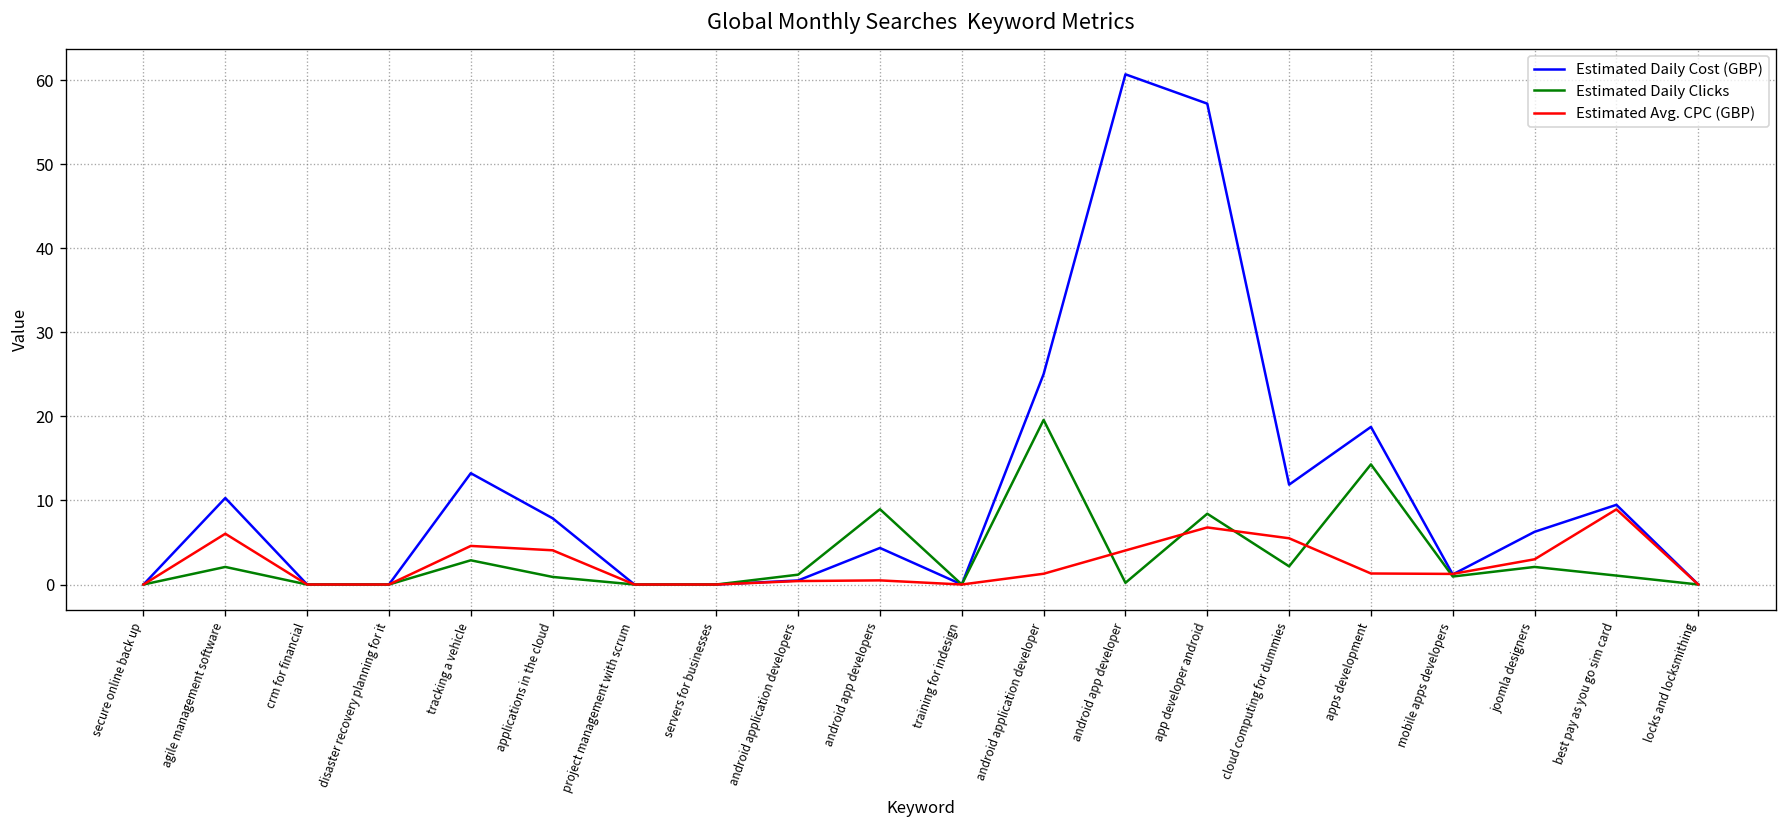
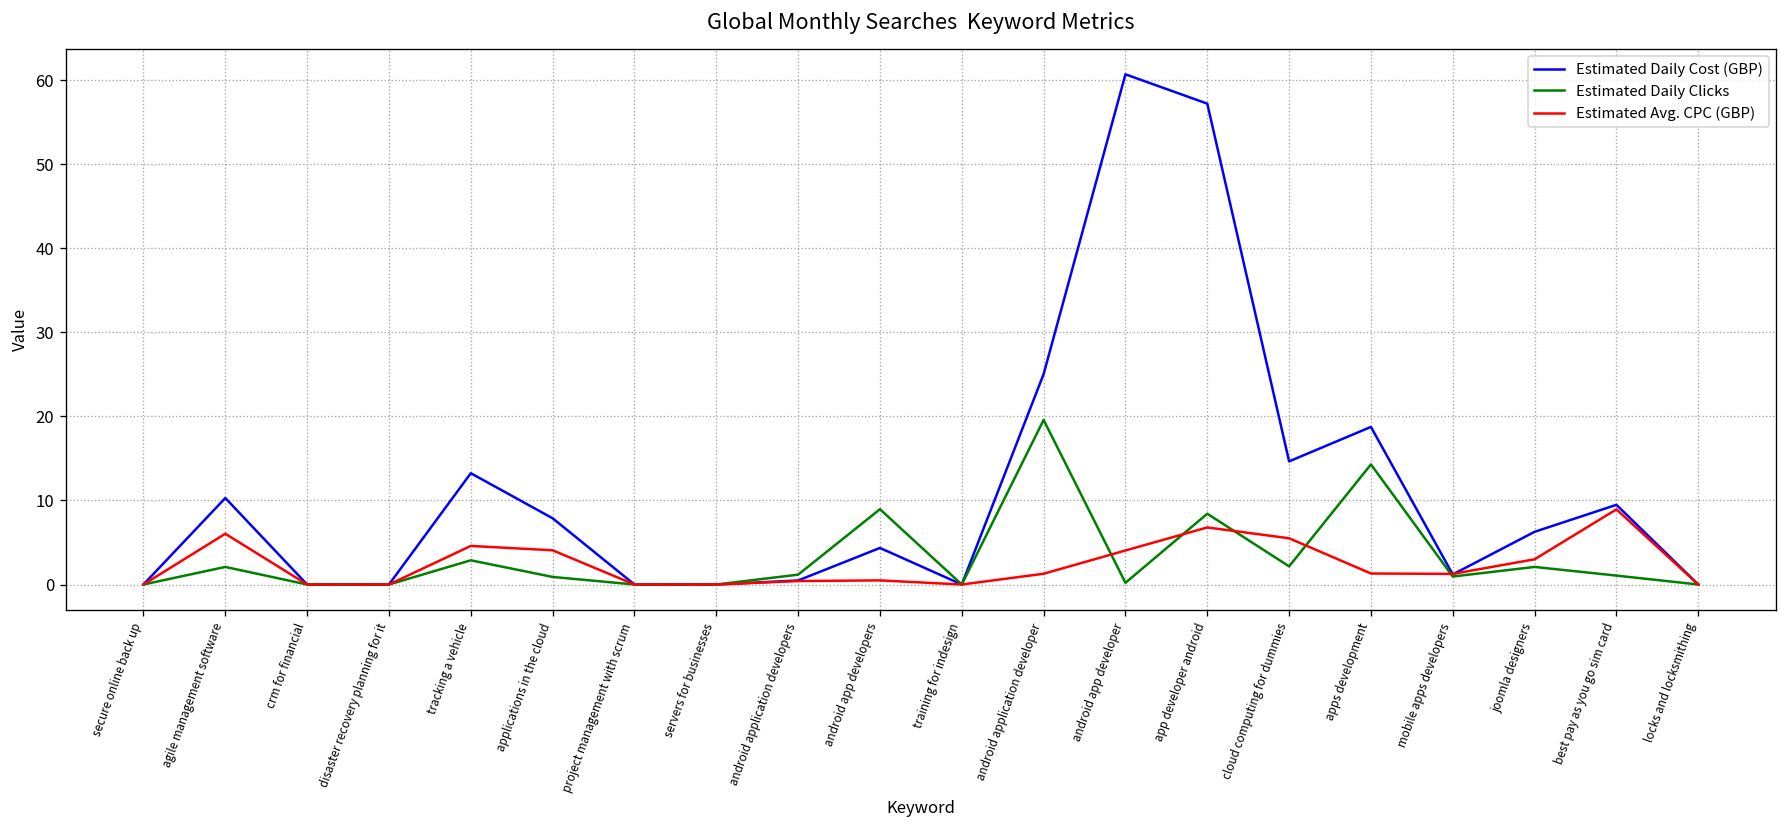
Estimated Daily Cost (GBP), cloud computing for dummies: 12 -> 15
